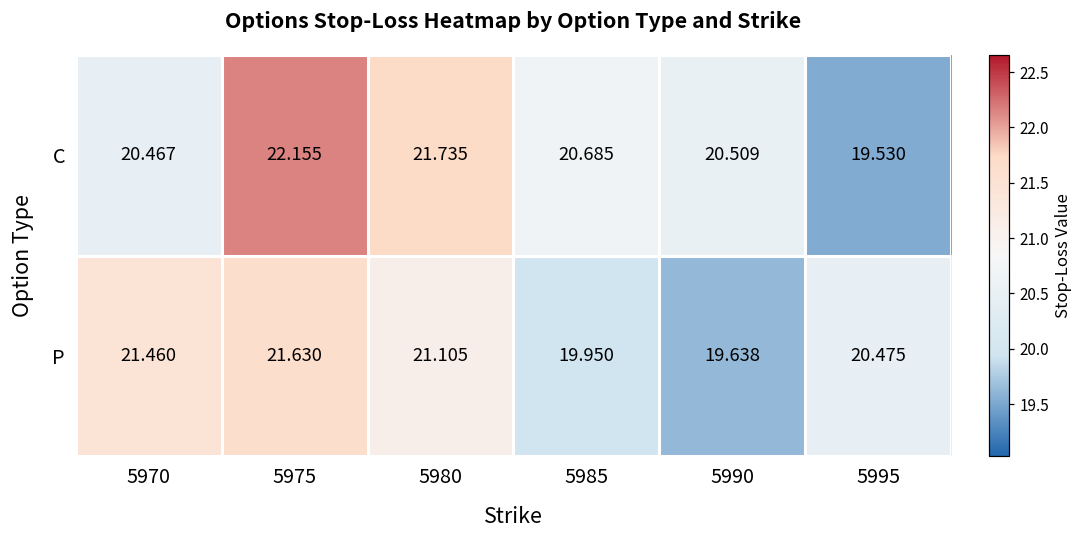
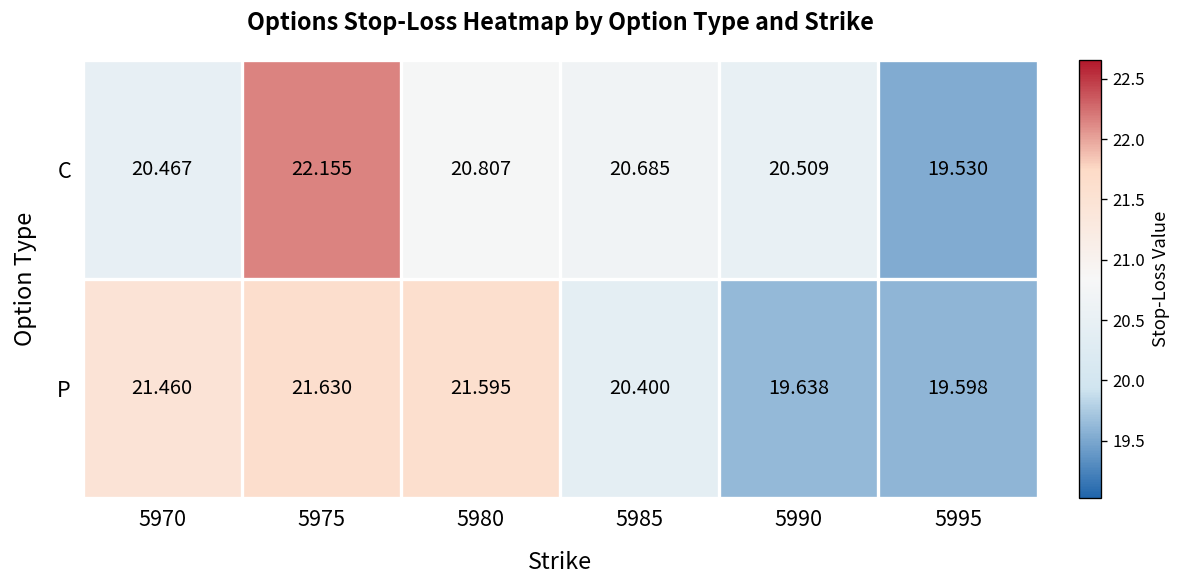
C, 5980: 21.735 -> 20.807
P, 5980: 21.105 -> 21.595
P, 5985: 19.950 -> 20.400
P, 5995: 20.475 -> 19.598
